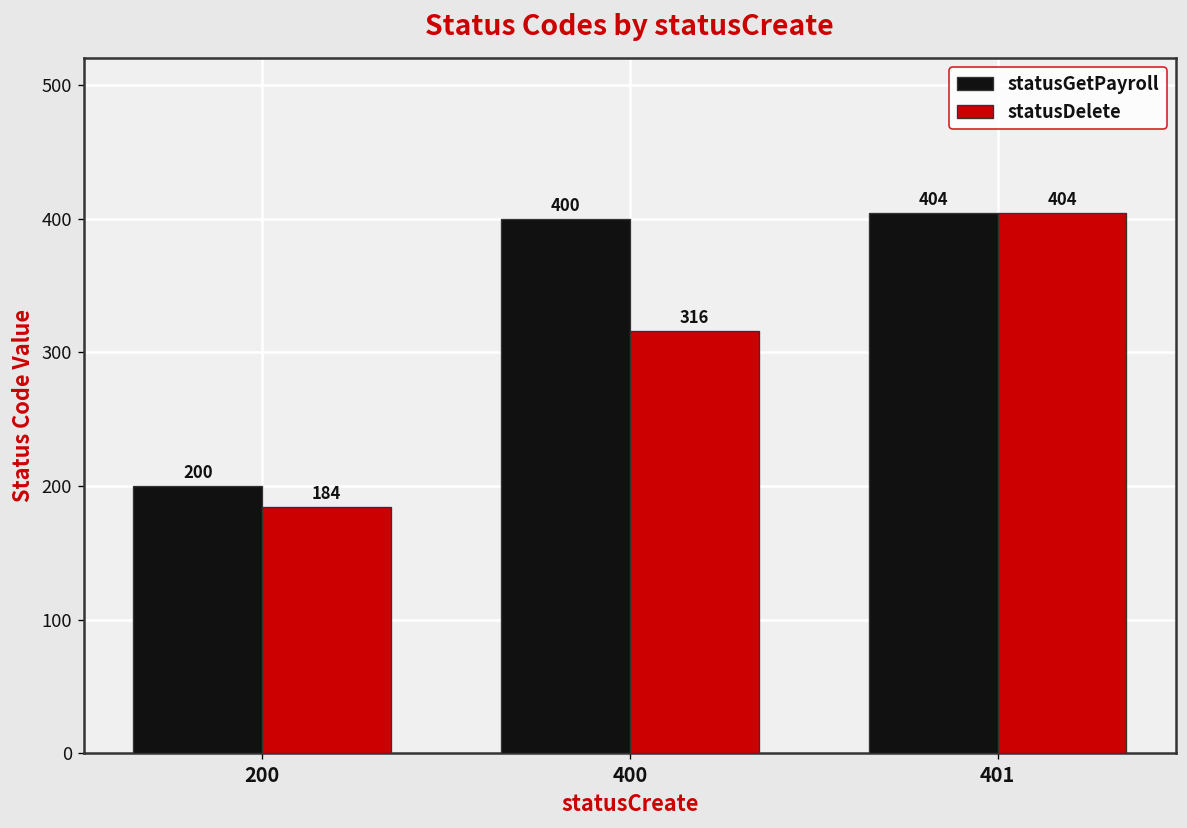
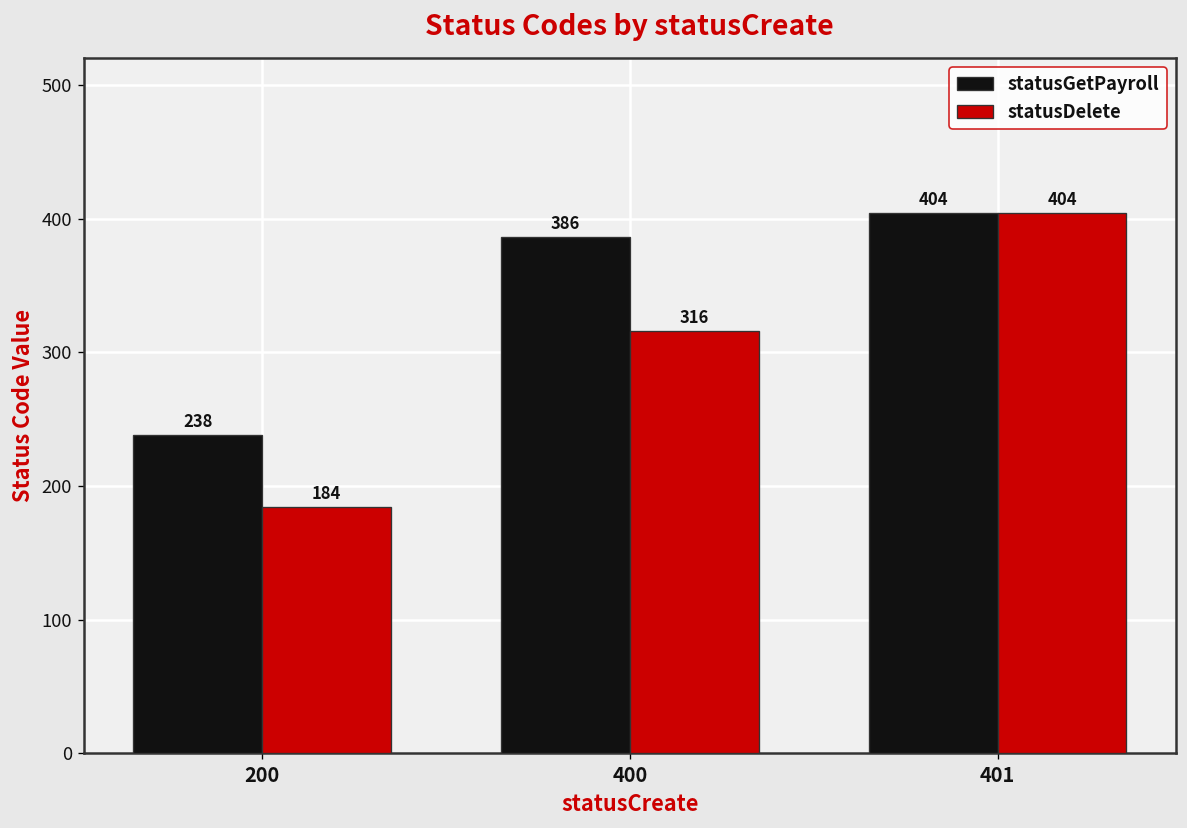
statusGetPayroll, 200: 200 -> 238
statusGetPayroll, 400: 400 -> 386
